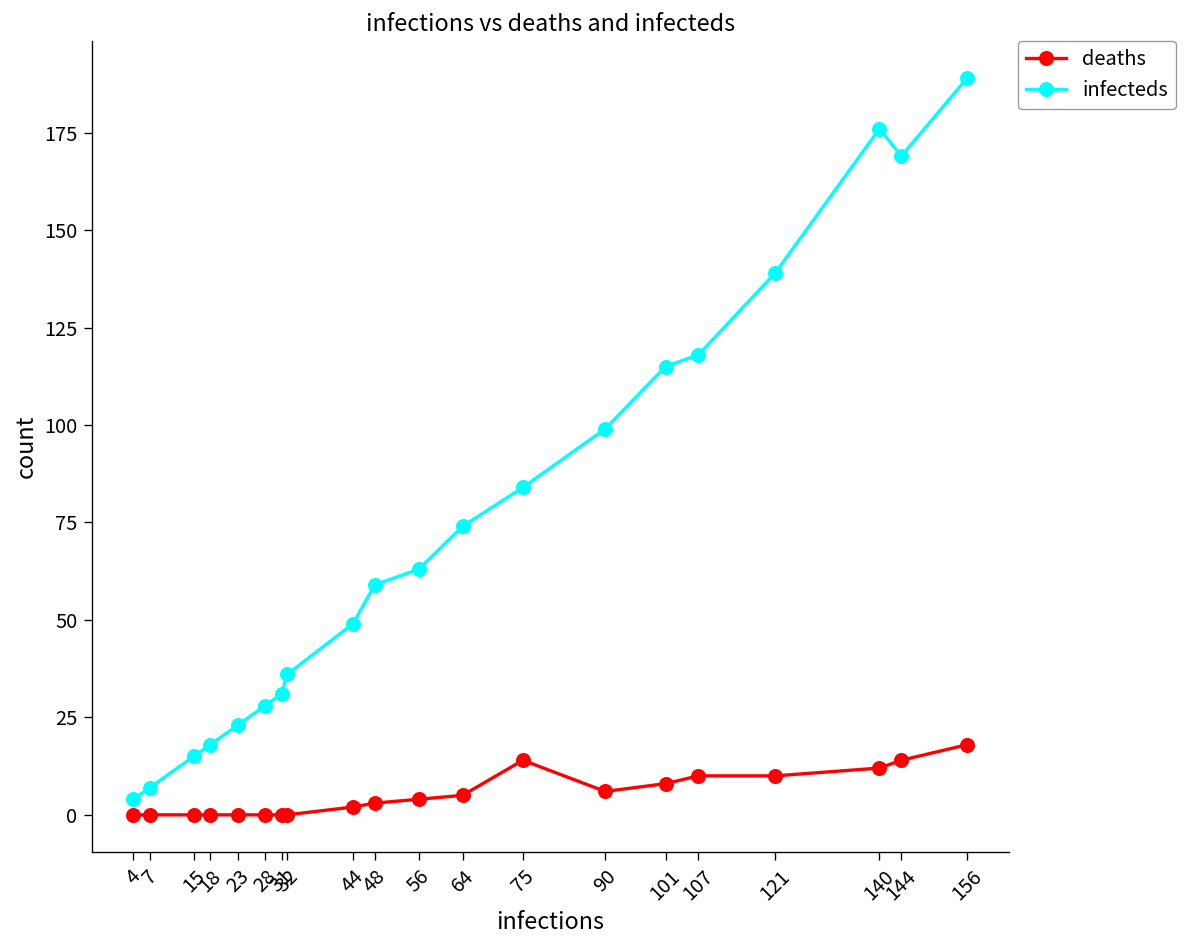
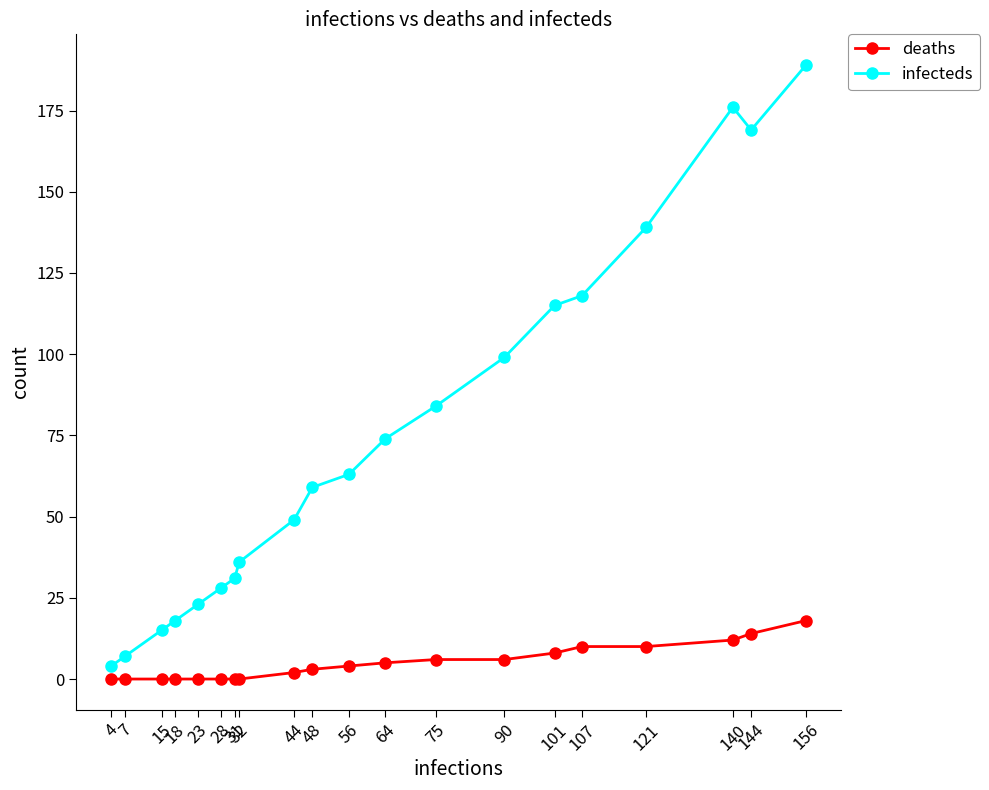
deaths, 75: 14 -> 6
